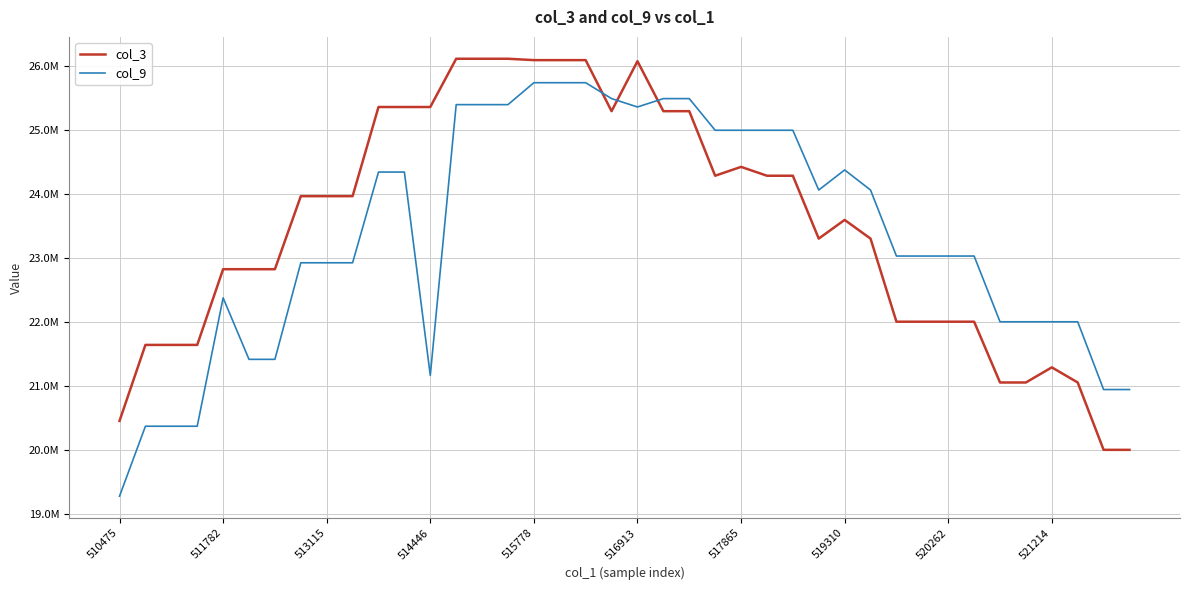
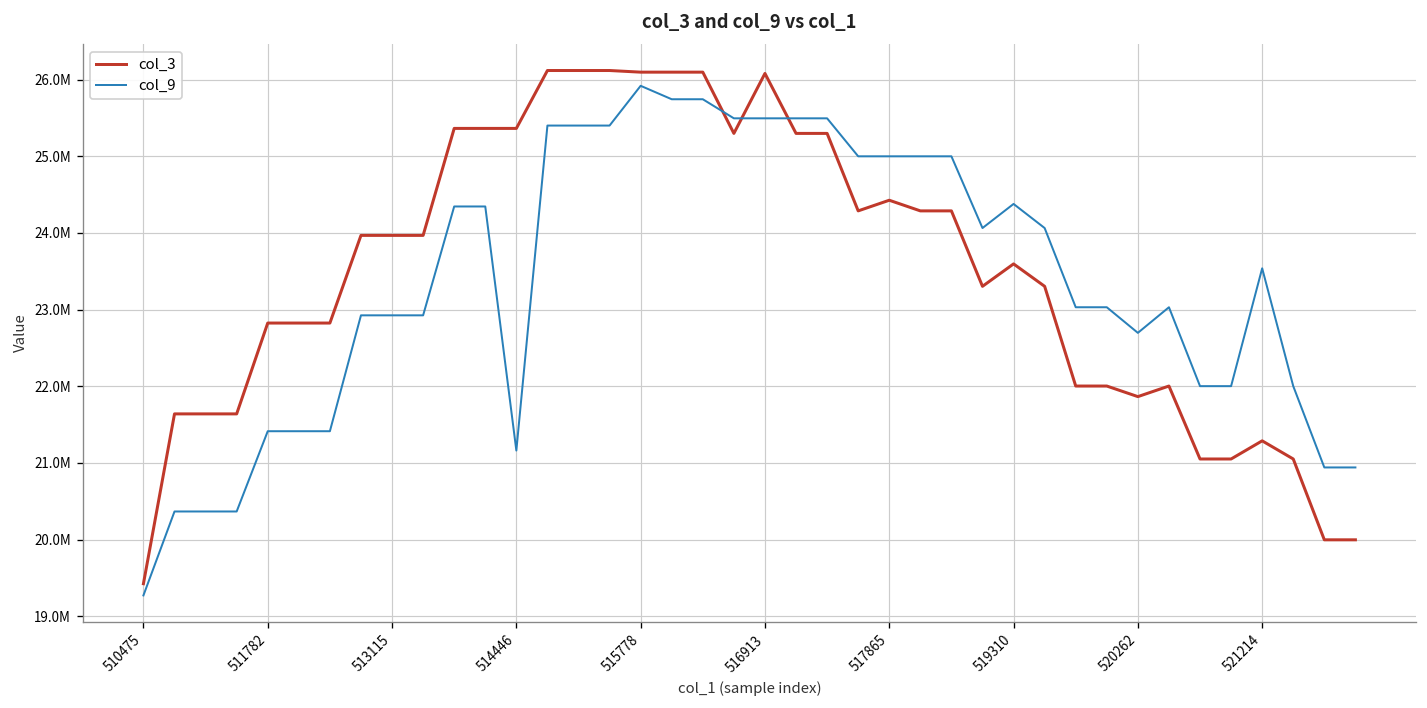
col_3, 510475: 20500000 -> 19400000
col_9, 511782: 22400000 -> 21400000
col_9, 515778: 25700000 -> 25900000
col_9, 516913: 25400000 -> 25500000
col_3, 520262: 22000000 -> 21900000
col_9, 520262: 23000000 -> 22700000
col_9, 521214: 22000000 -> 23500000
